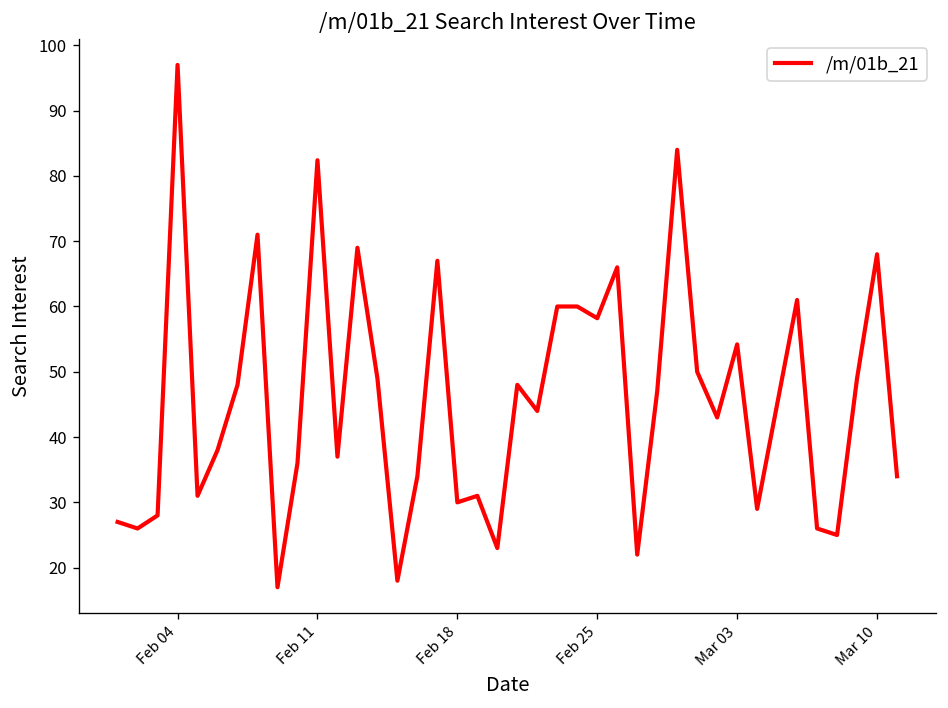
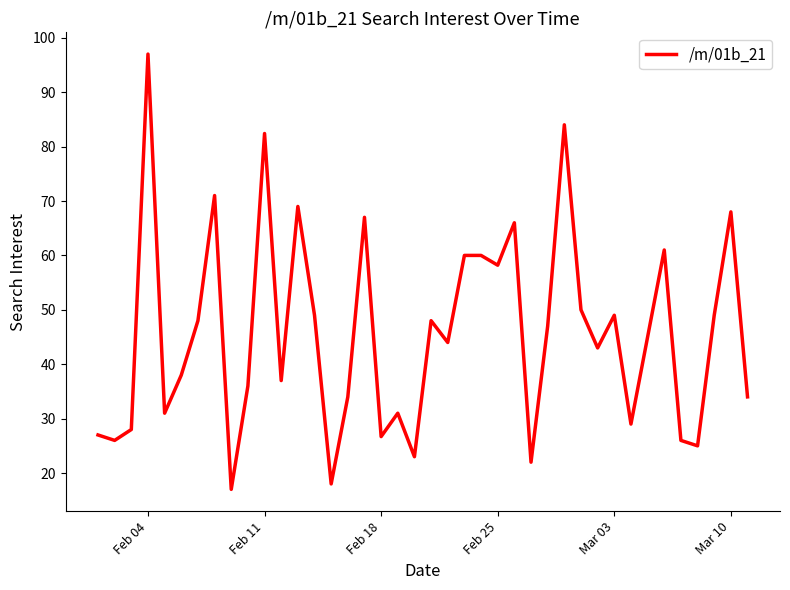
Feb 18: 30 -> 27
Mar 03: 54 -> 49
